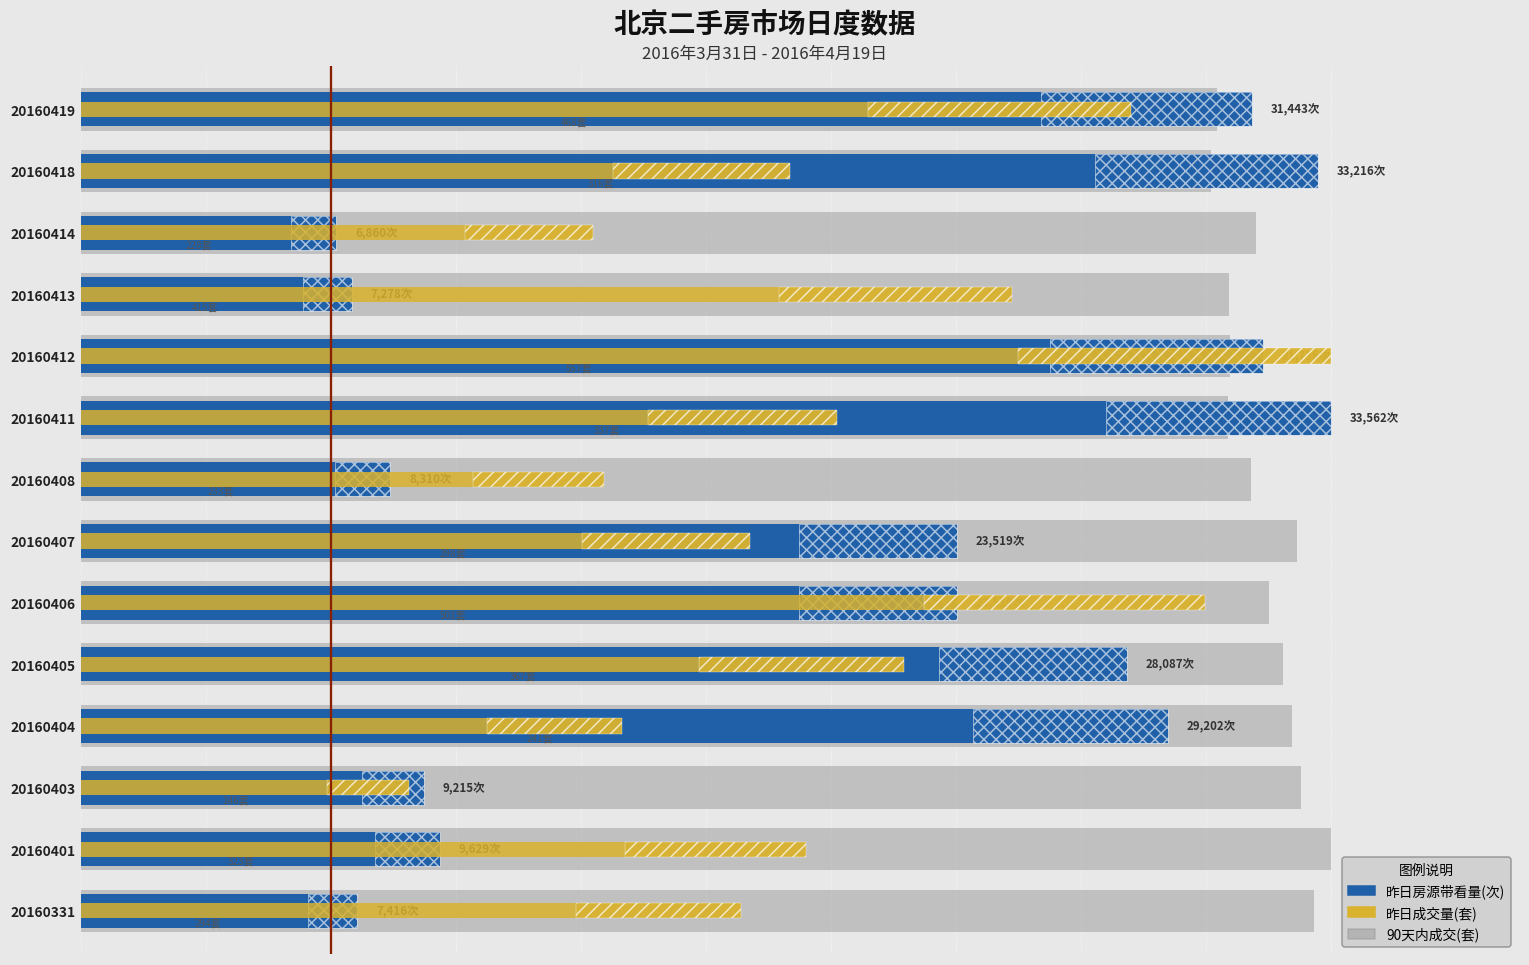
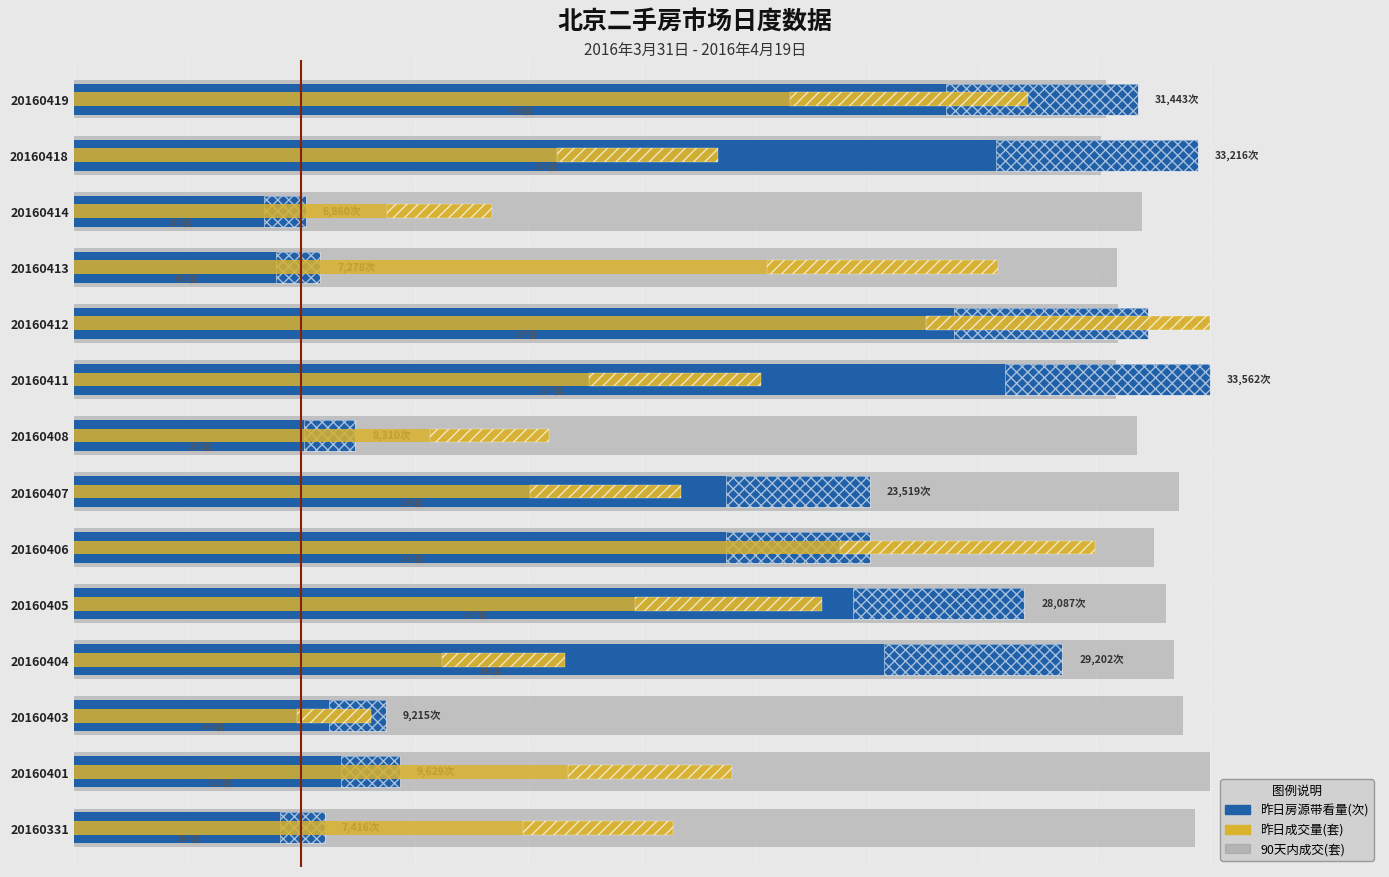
昨日成交量(套), 20160414: 228套 -> 205套
昨日成交量(套), 20160413: 415套 -> 453套
